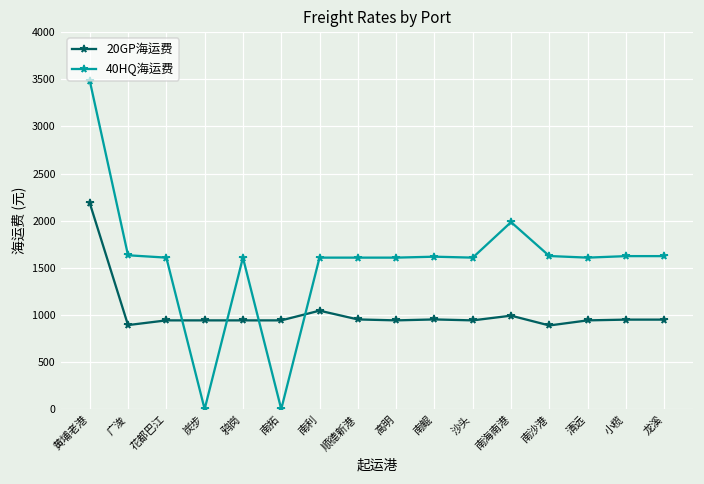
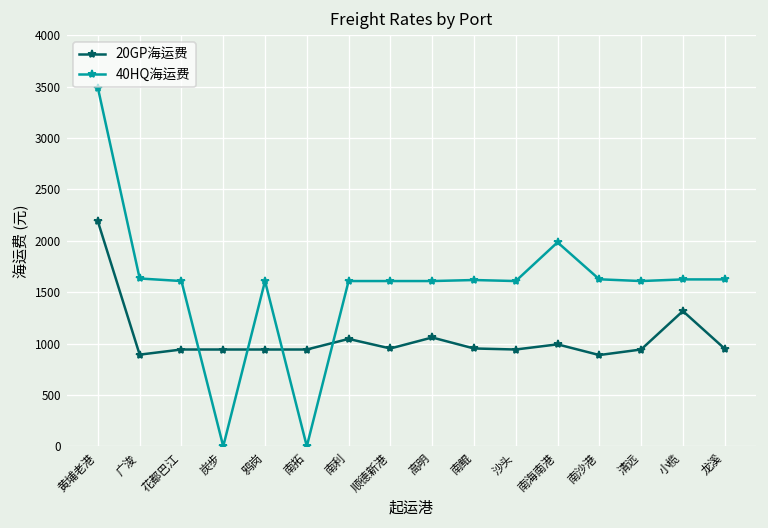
20GP海运费, 高明: 900 -> 1100
20GP海运费, 小榄: 1000 -> 1300
